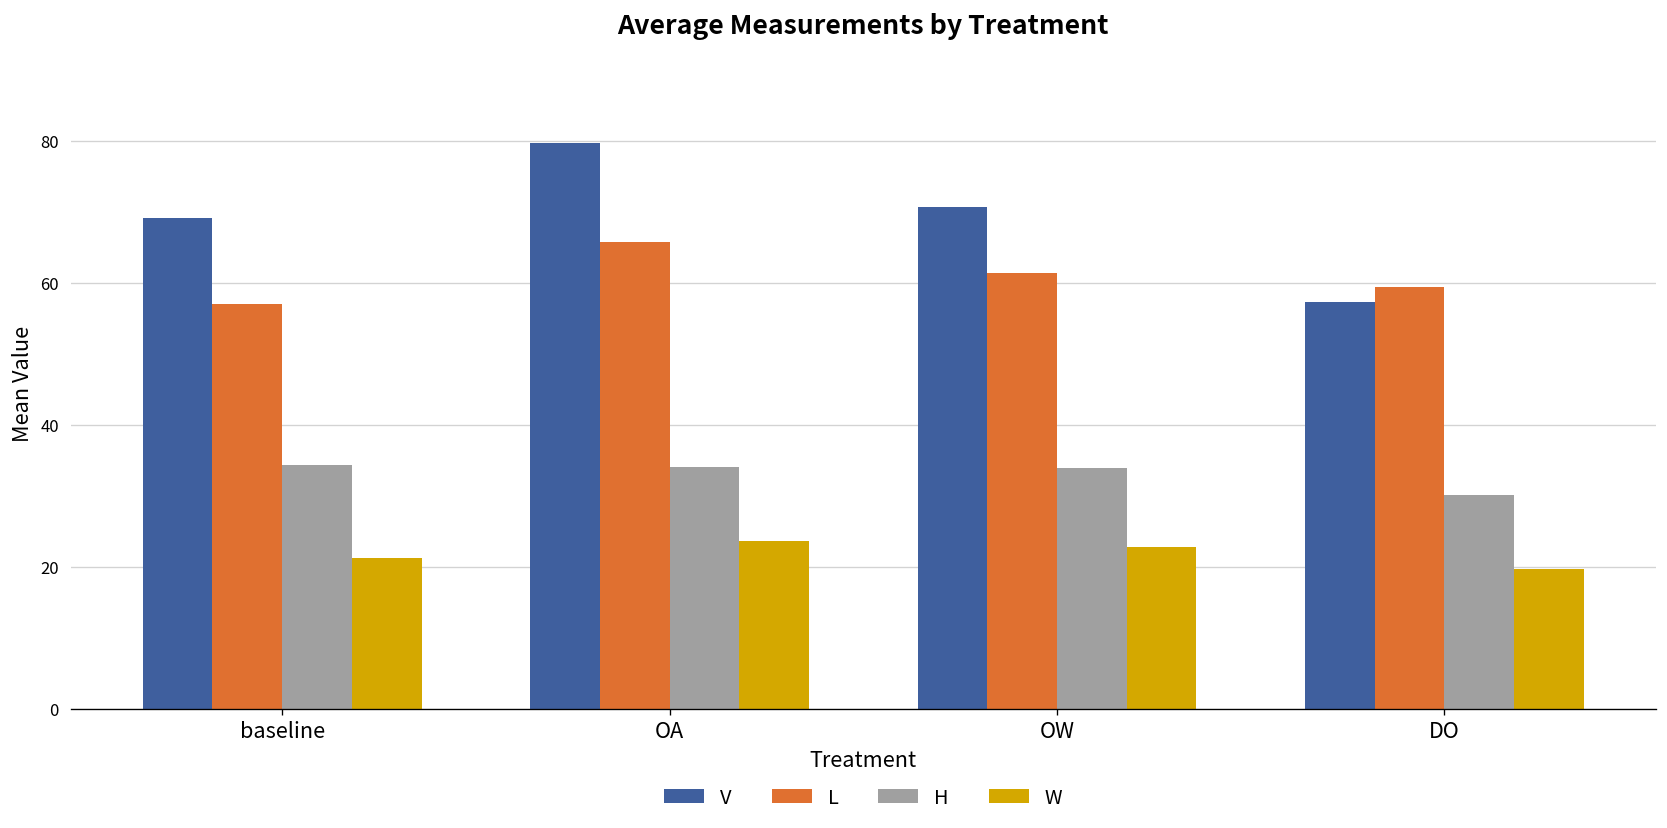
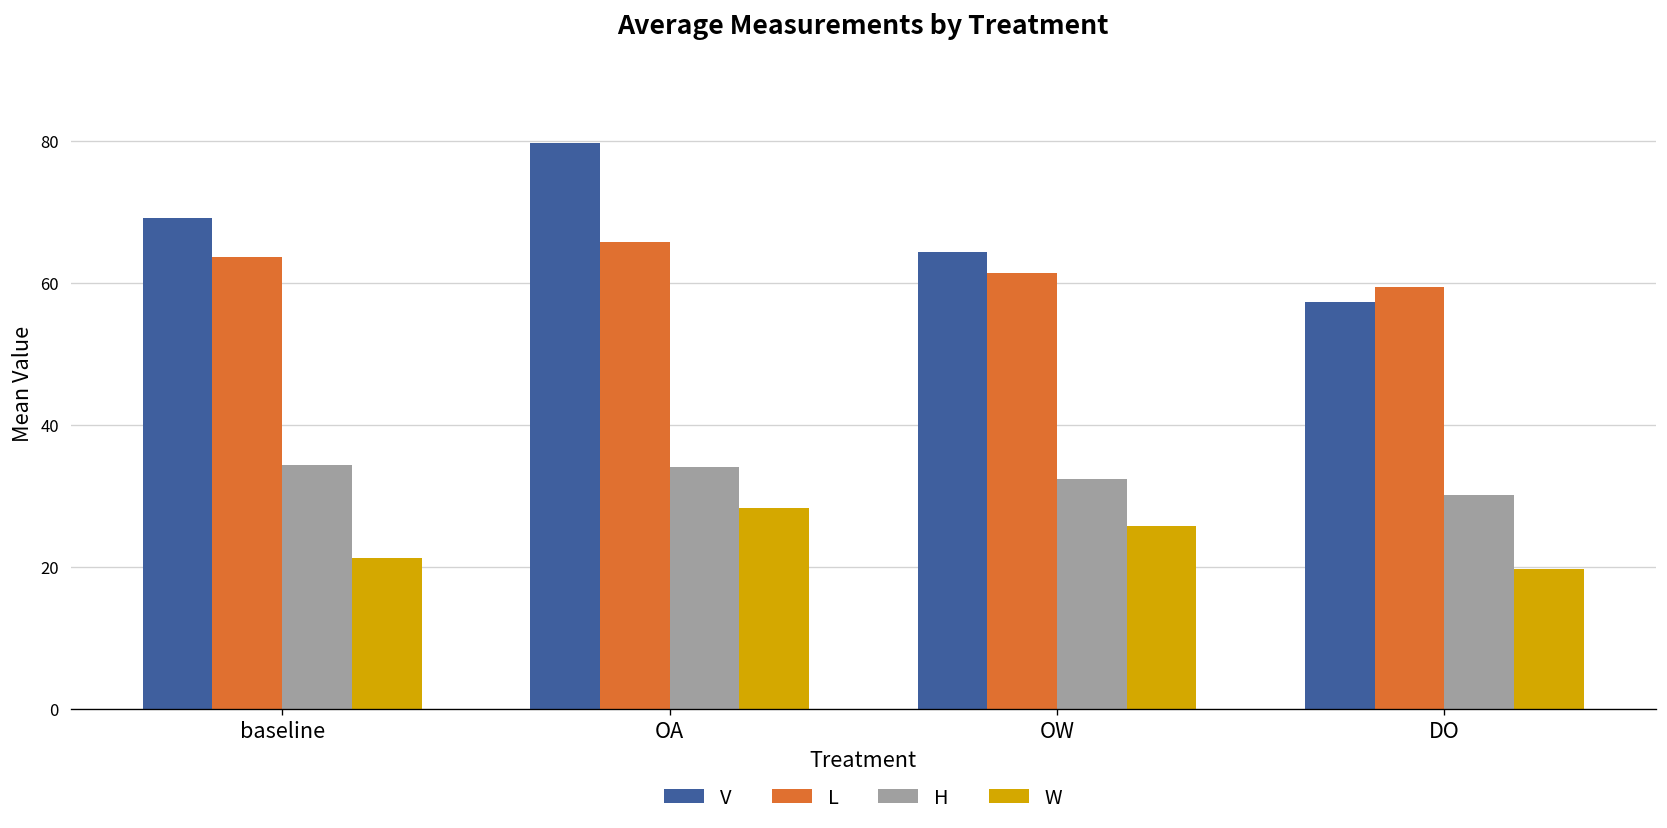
L, baseline: 57 -> 64
W, OA: 24 -> 28
V, OW: 71 -> 64
H, OW: 34 -> 32
W, OW: 23 -> 26
